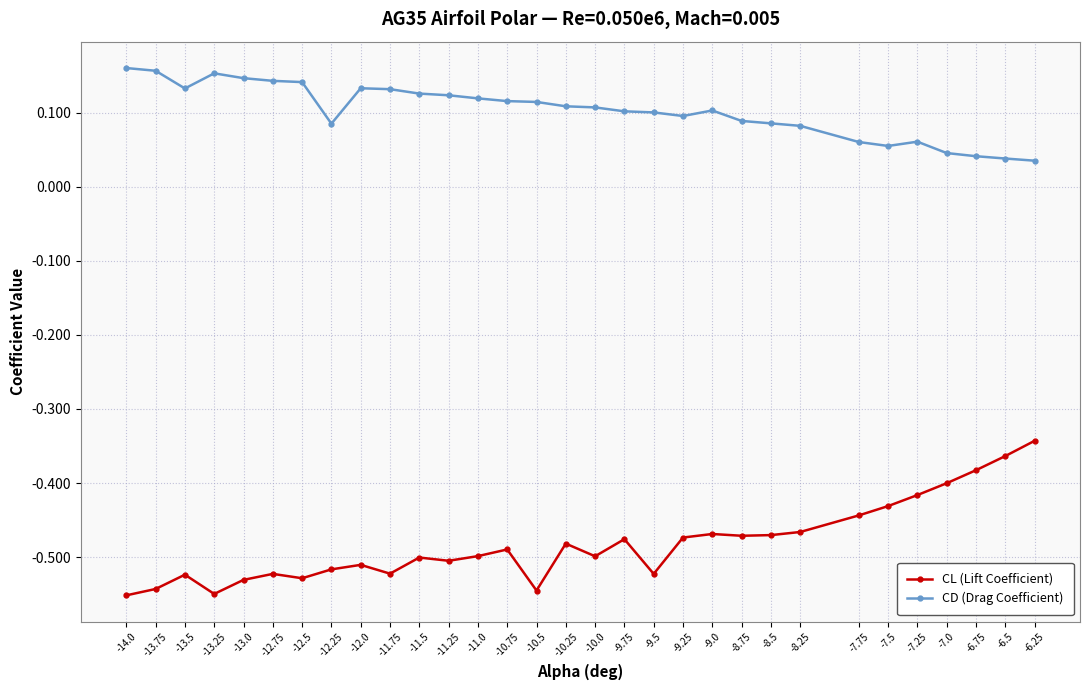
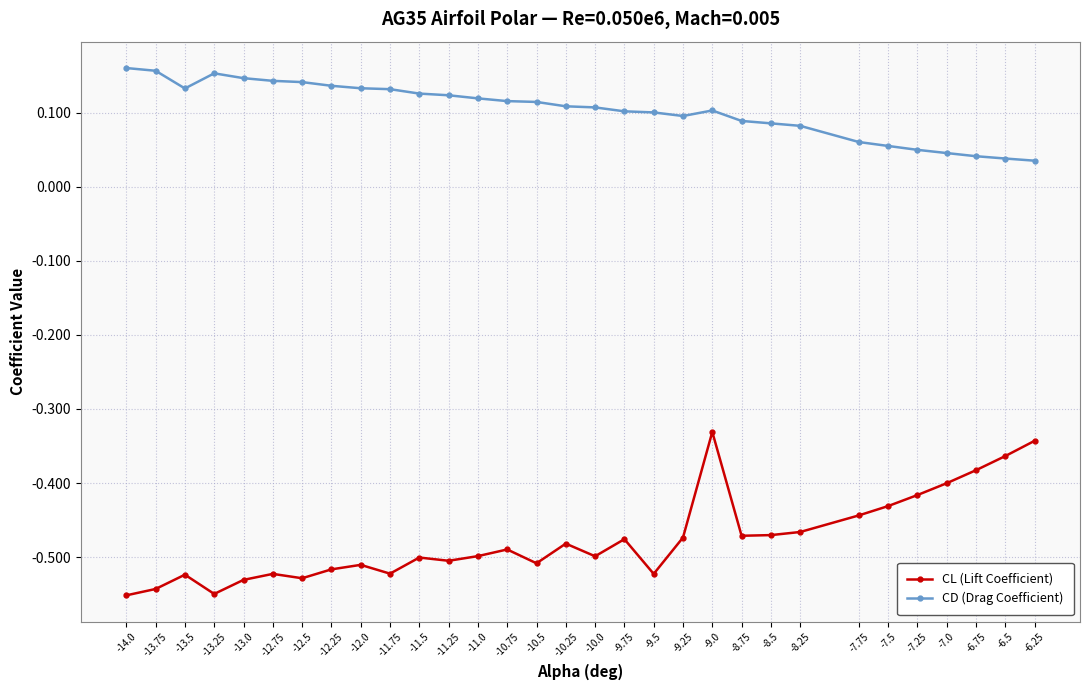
CD (Drag Coefficient), -12.25: 0.09 -> 0.14
CL (Lift Coefficient), -10.5: -0.55 -> -0.51
CL (Lift Coefficient), -9.0: -0.47 -> -0.33
CD (Drag Coefficient), -7.25: 0.06 -> 0.05
